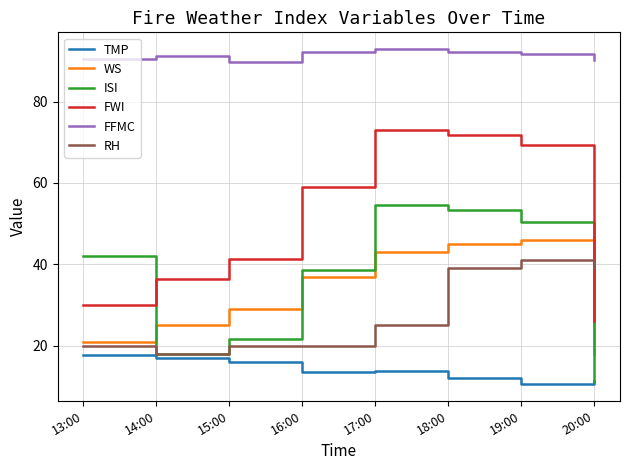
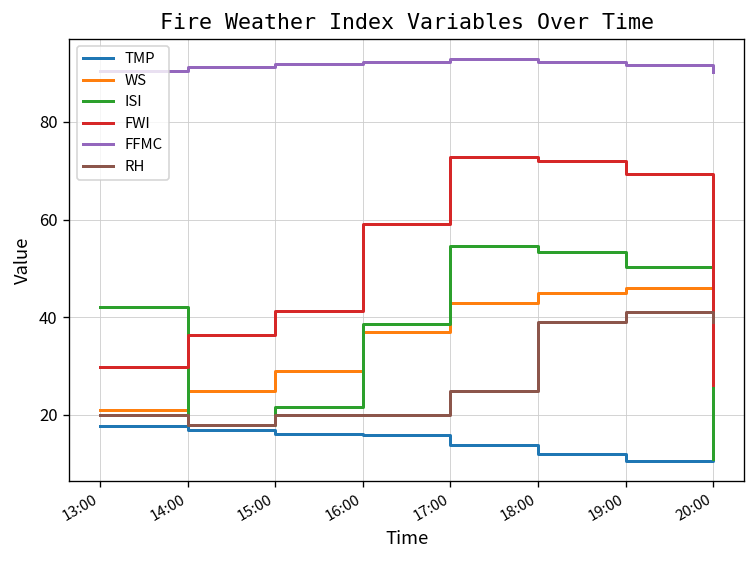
FFMC, 15:00: 90 -> 92
TMP, 16:00: 14 -> 16
